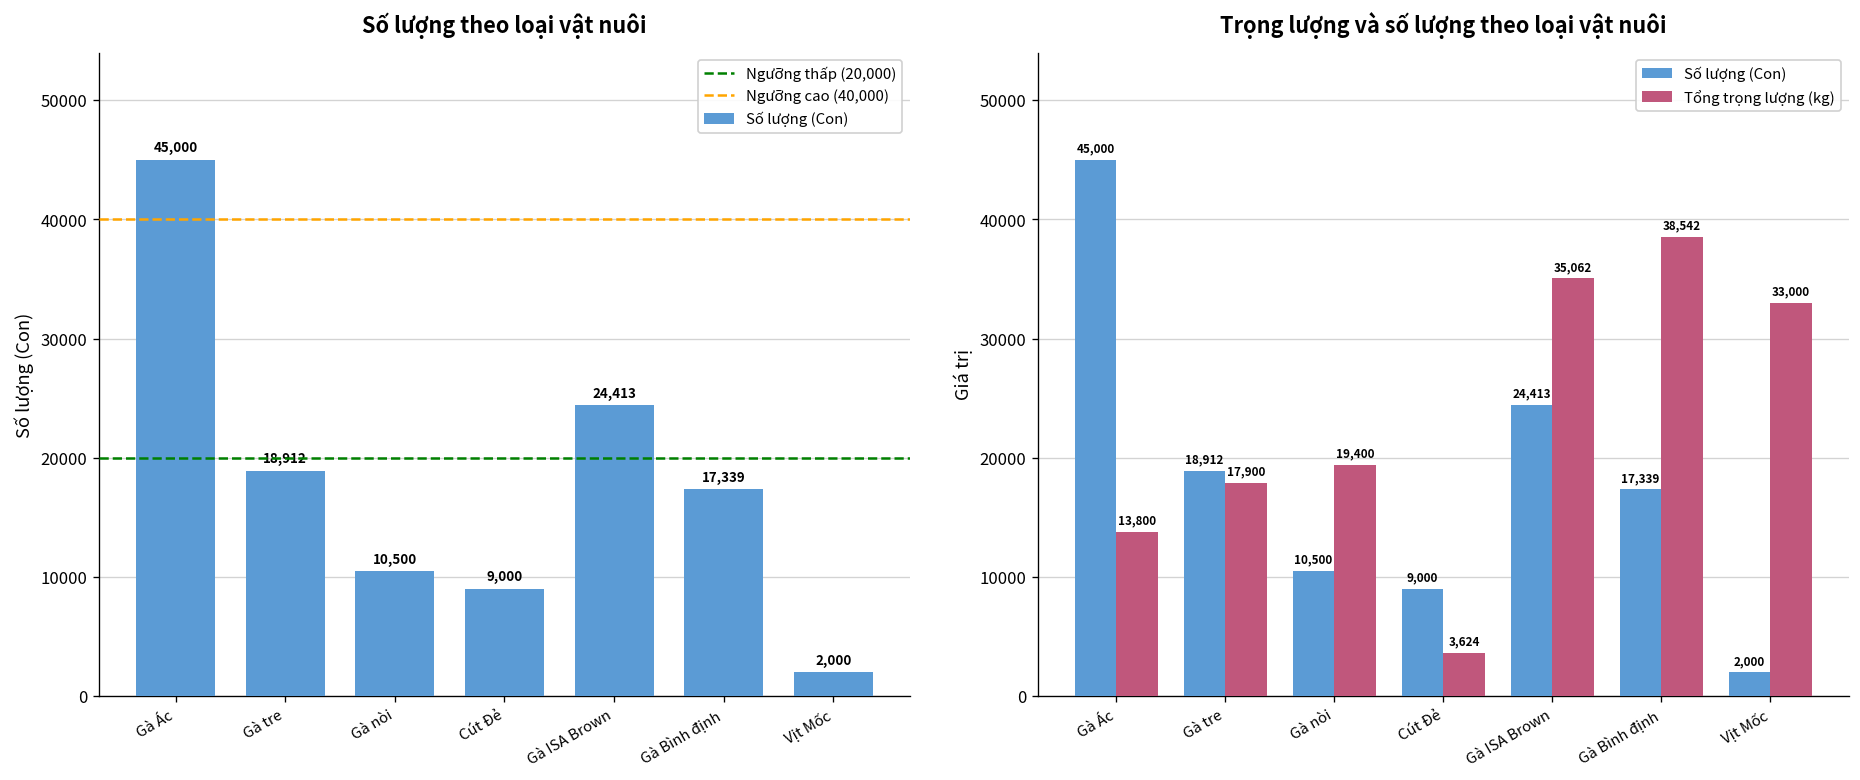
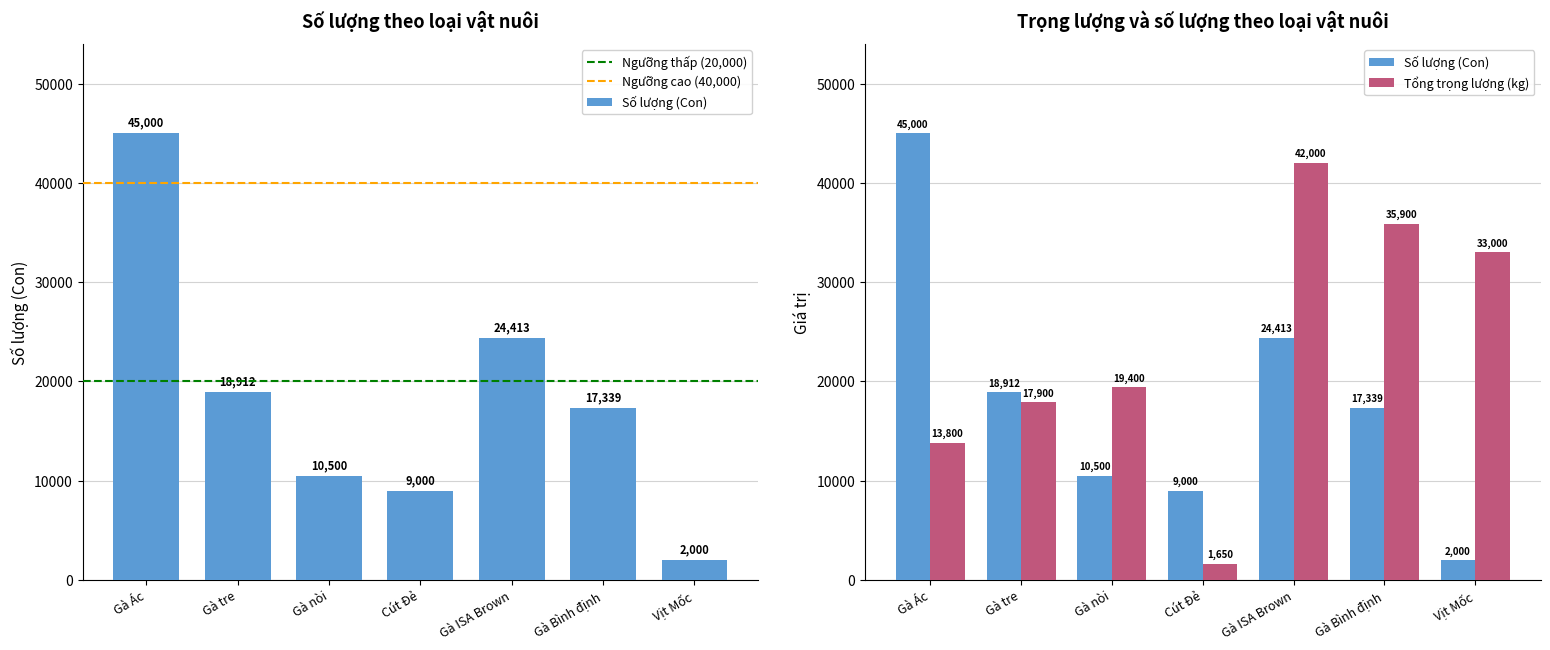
Trọng lượng và số lượng theo loại vật nuôi, Tổng trọng lượng (kg), Cút Đẻ: 3,624 -> 1,650
Trọng lượng và số lượng theo loại vật nuôi, Tổng trọng lượng (kg), Gà ISA Brown: 35,062 -> 42,000
Trọng lượng và số lượng theo loại vật nuôi, Tổng trọng lượng (kg), Gà Bình định: 38,542 -> 35,900
